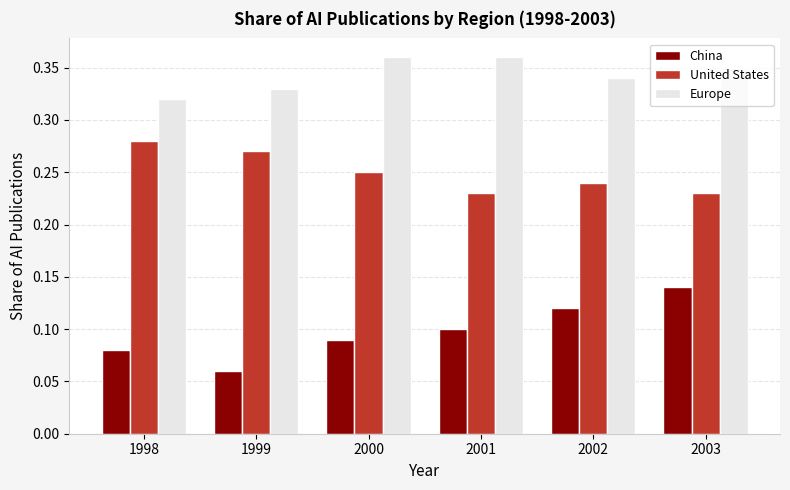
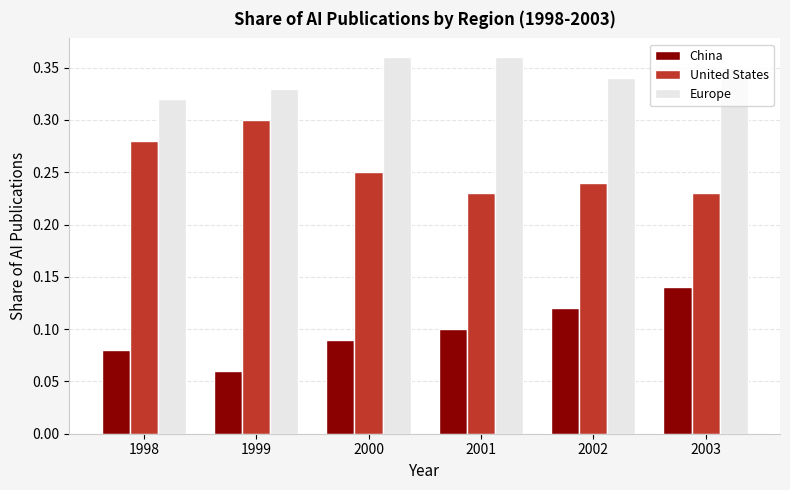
United States, 1999: 0.27 -> 0.30
